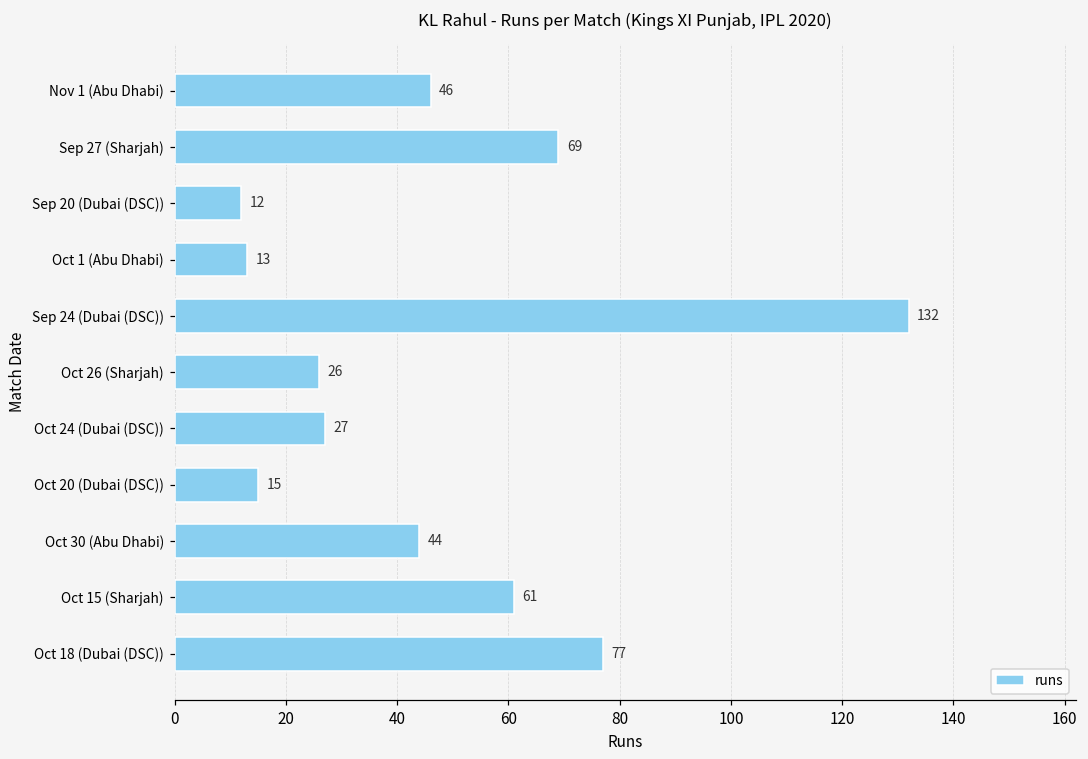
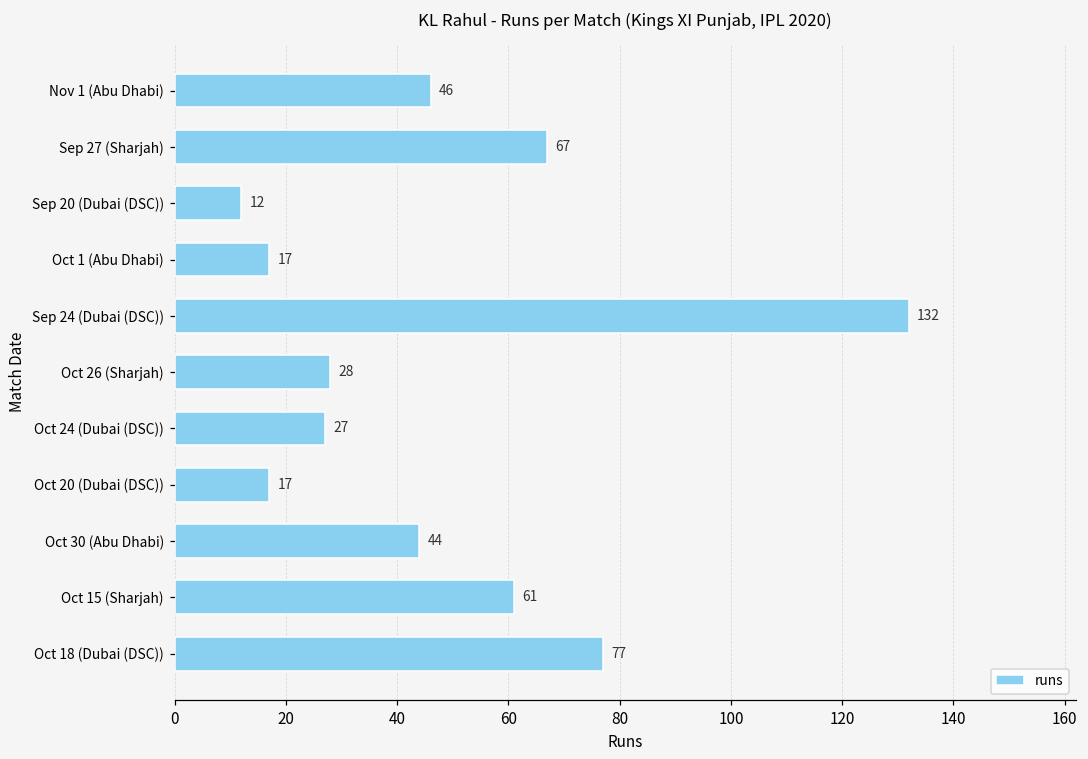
Sep 27 (Sharjah): 69 -> 67
Oct 1 (Abu Dhabi): 13 -> 17
Oct 26 (Sharjah): 26 -> 28
Oct 20 (Dubai (DSC)): 15 -> 17
